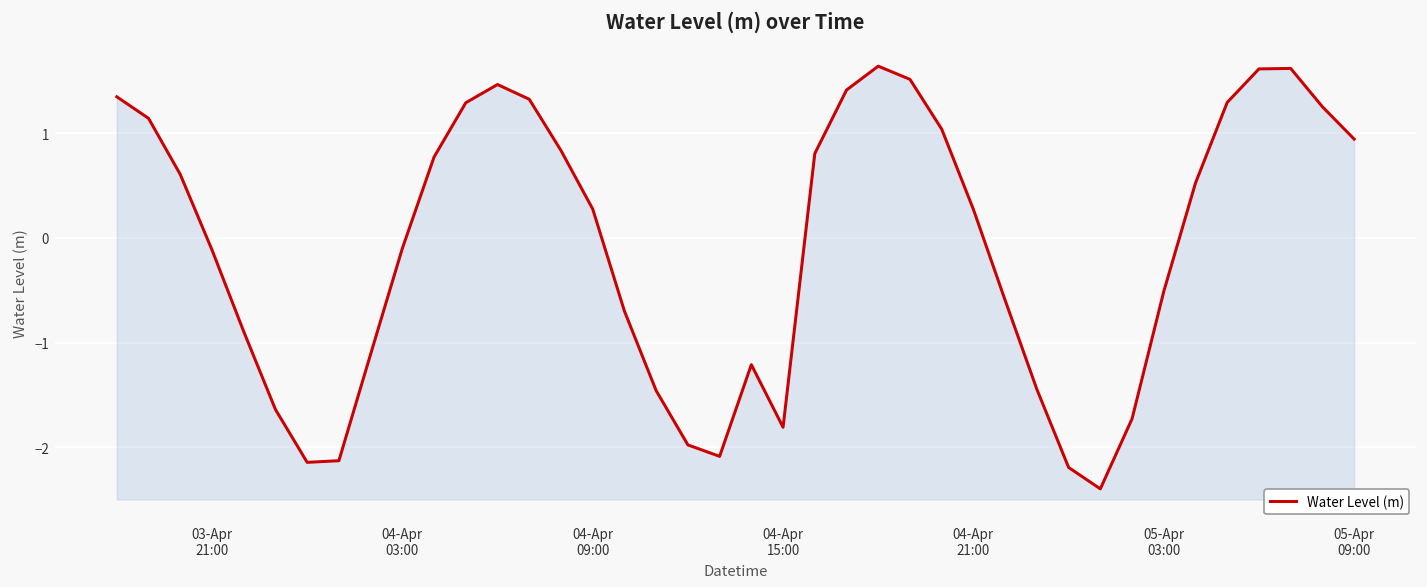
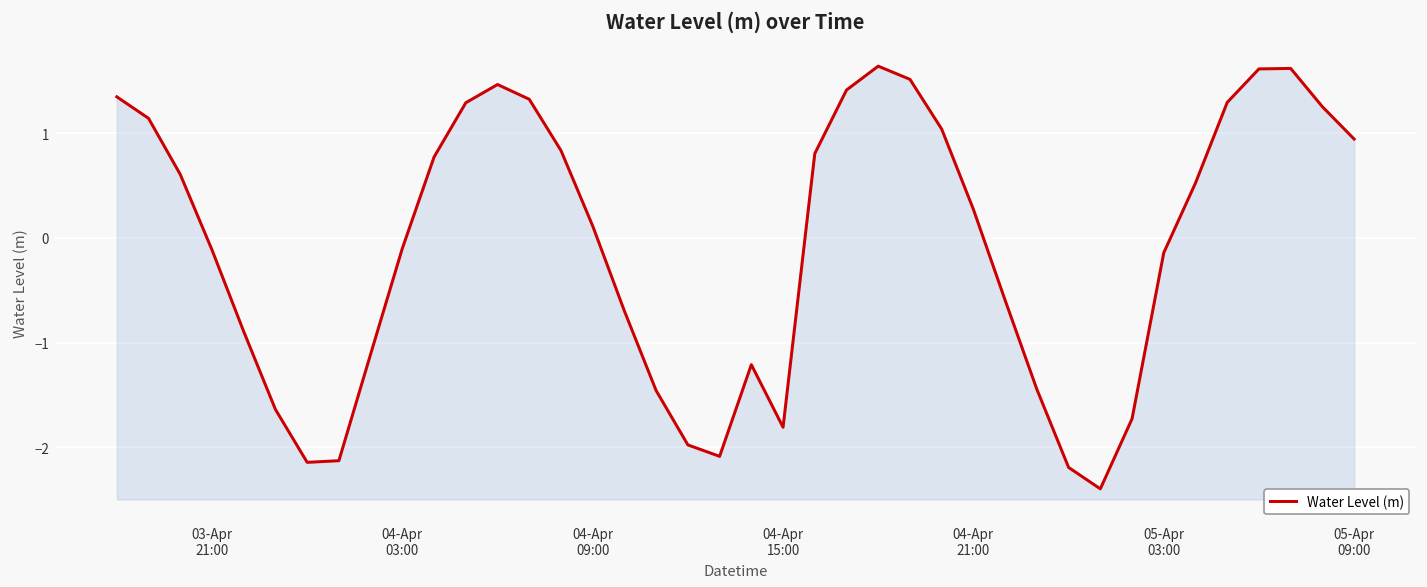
04-Apr 09:00: 0.3 -> 0.1
05-Apr 03:00: -0.5 -> -0.1
